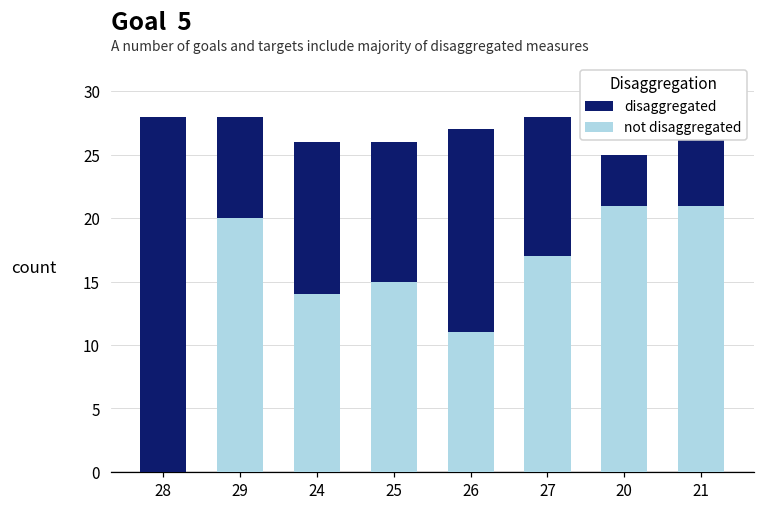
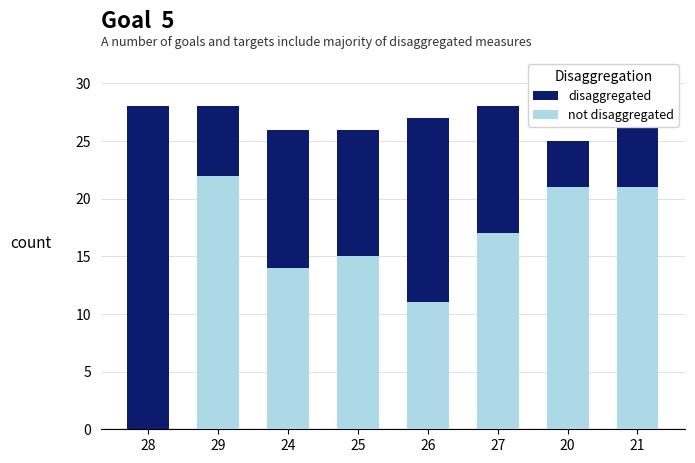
not disaggregated, 29: 20 -> 22
